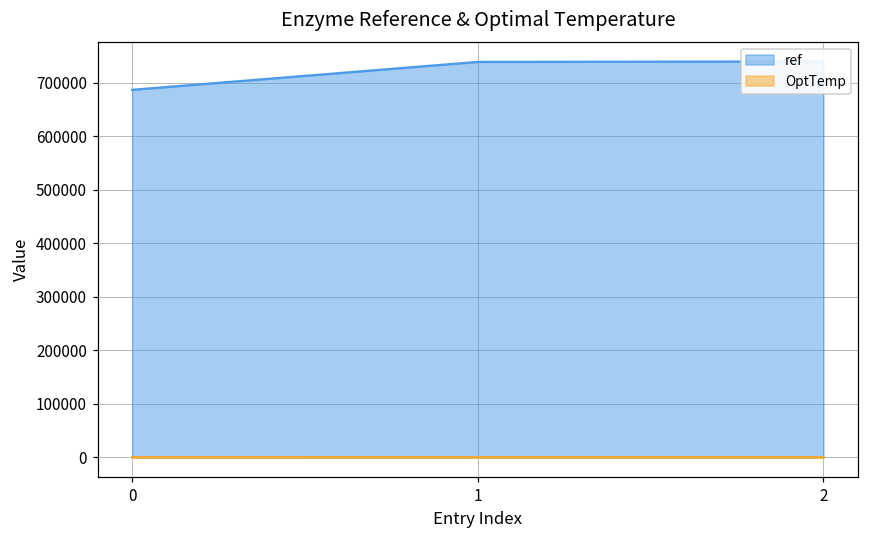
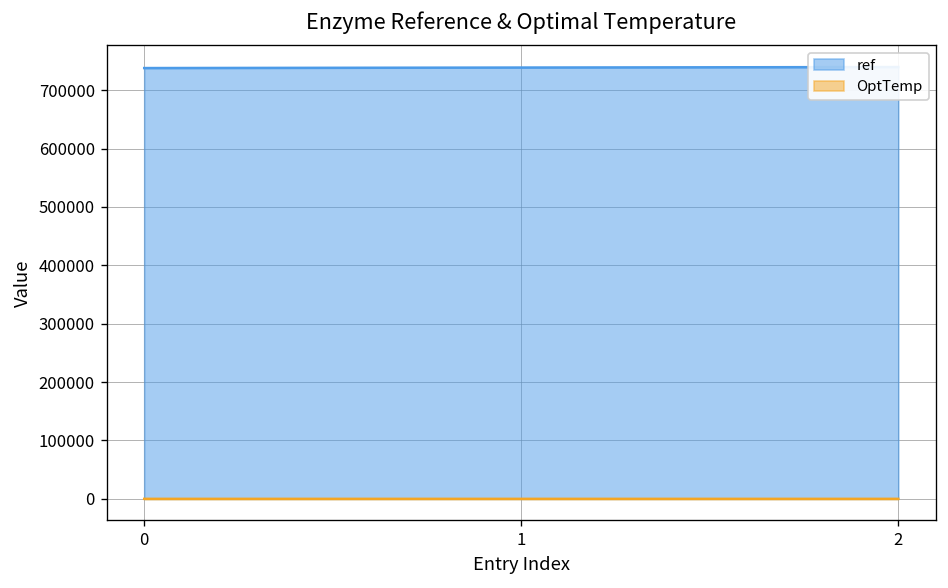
ref, 0: 690000 -> 740000
